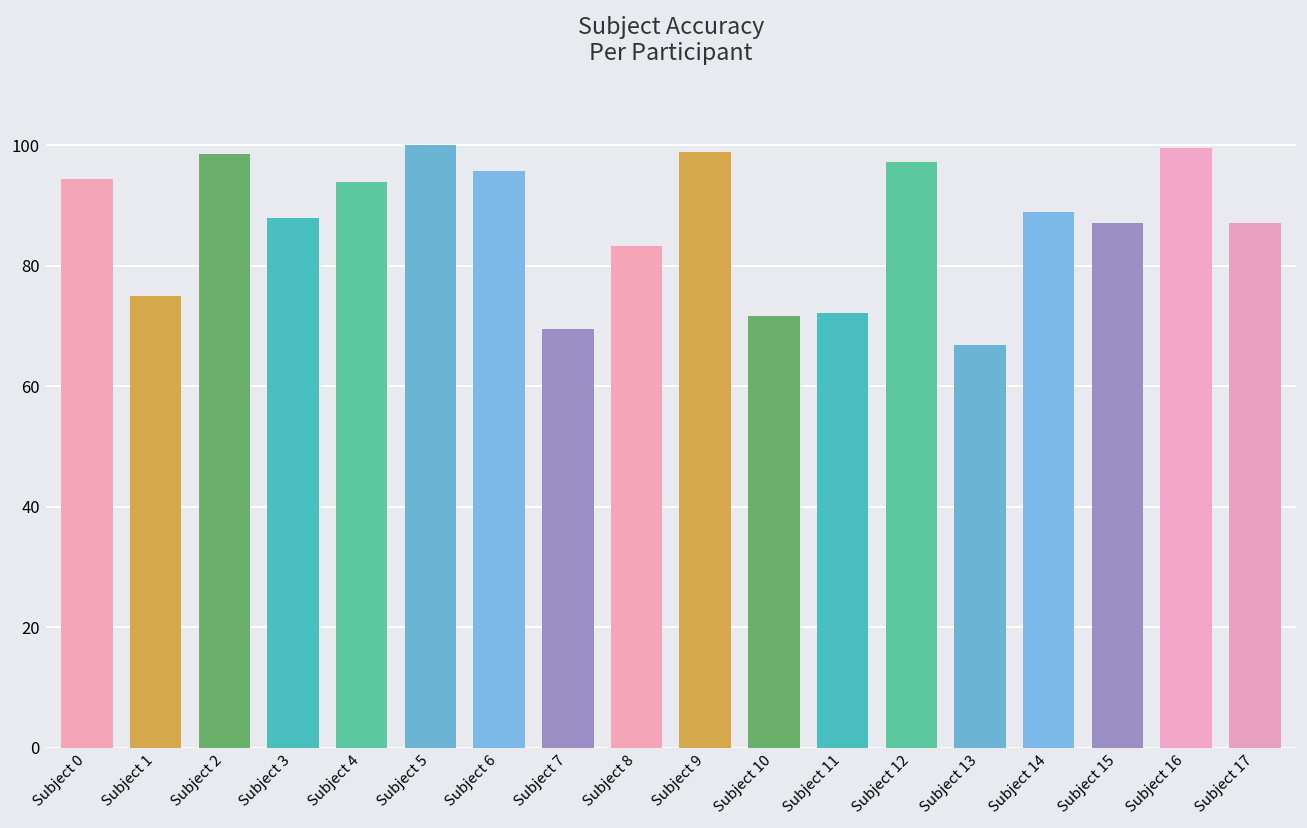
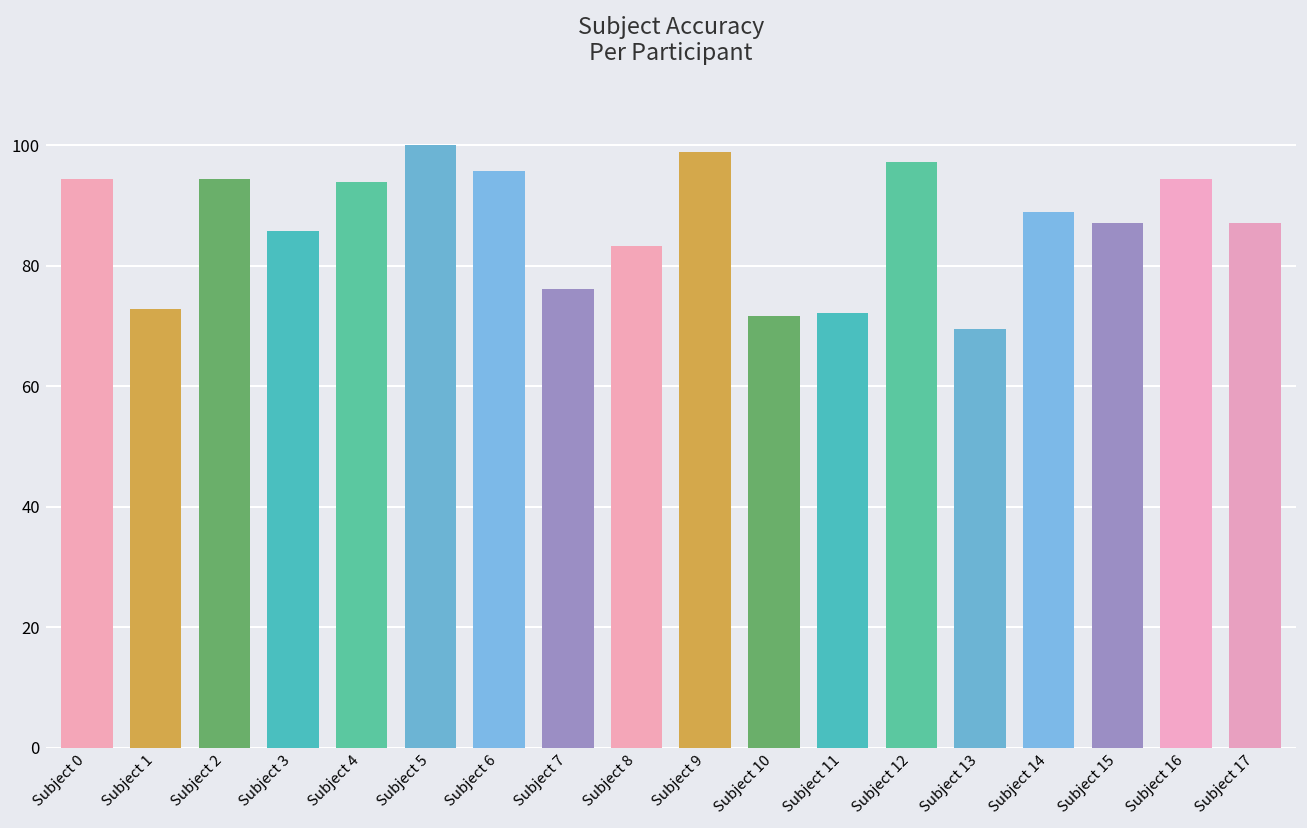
Subject 1: 75 -> 73
Subject 2: 99 -> 94
Subject 3: 88 -> 86
Subject 7: 70 -> 76
Subject 13: 67 -> 69
Subject 16: 100 -> 94
